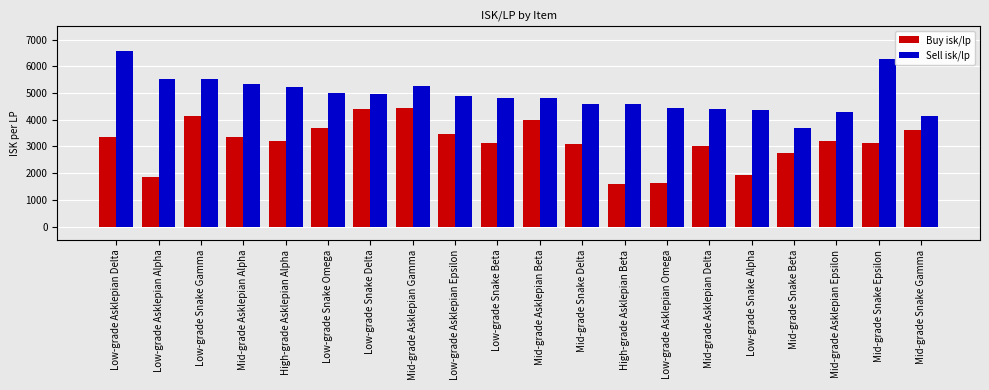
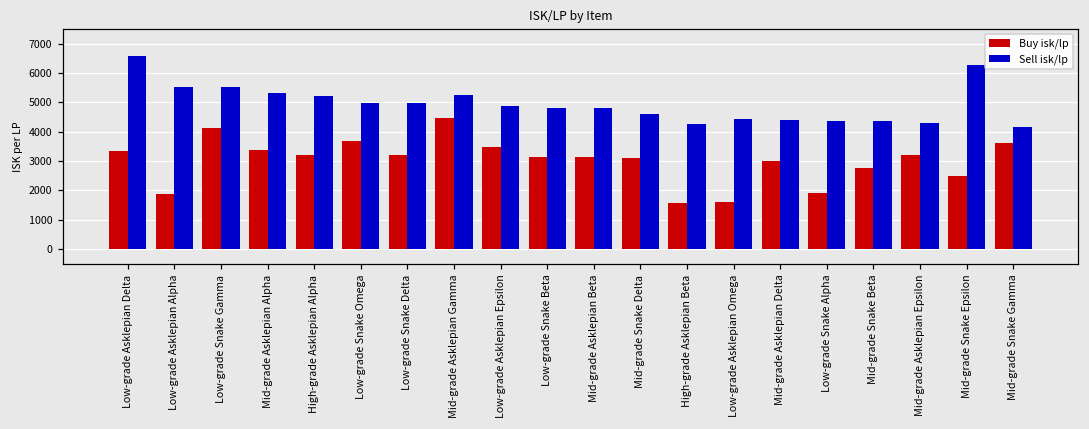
Buy isk/lp, Low-grade Snake Delta: 4400 -> 3200
Buy isk/lp, Mid-grade Asklepian Beta: 4000 -> 3100
Sell isk/lp, High-grade Asklepian Beta: 4600 -> 4300
Sell isk/lp, Mid-grade Snake Beta: 3700 -> 4300
Buy isk/lp, Mid-grade Snake Epsilon: 3100 -> 2500
